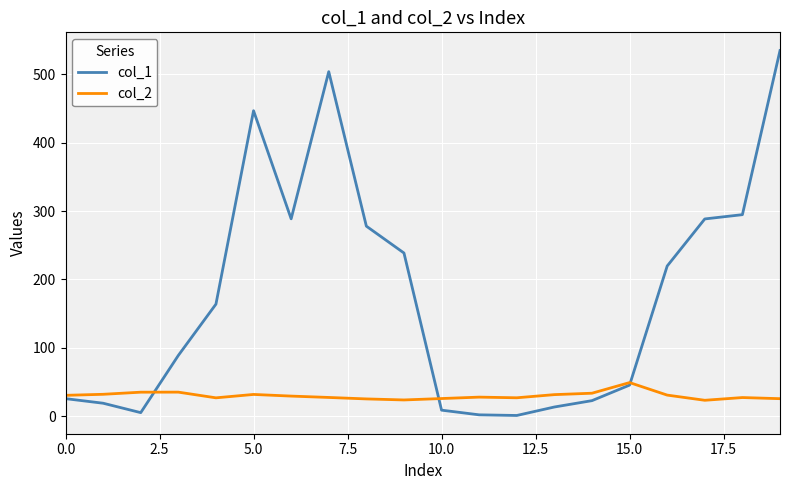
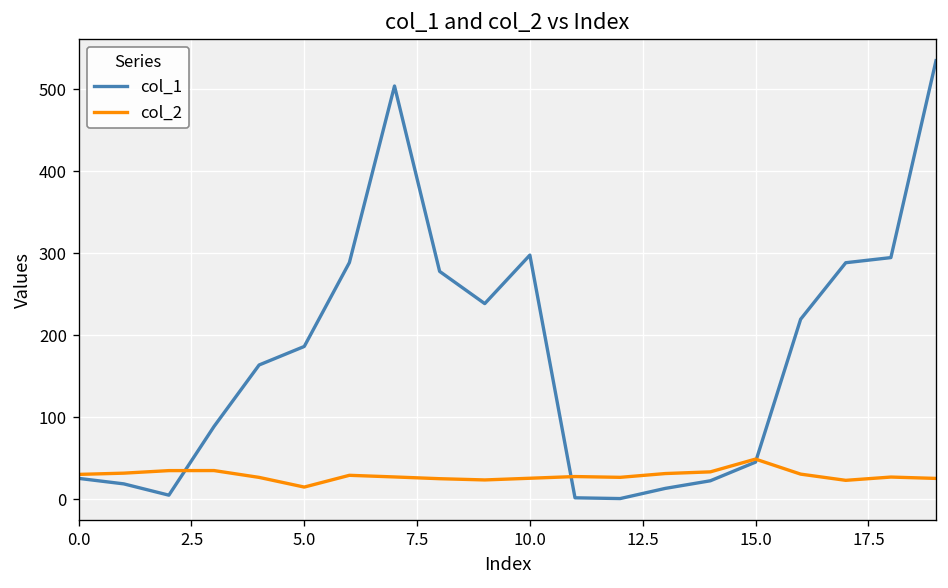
col_1, 5.0: 450 -> 190
col_2, 5.0: 30 -> 20
col_1, 10.0: 10 -> 300
